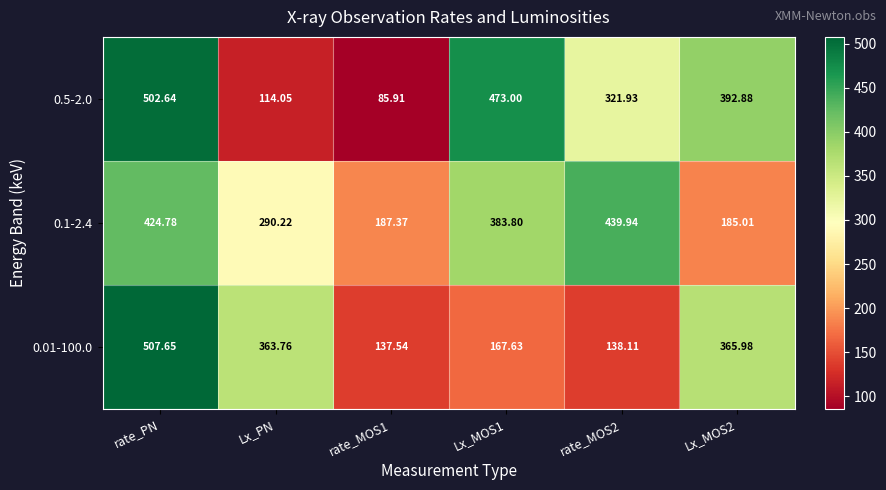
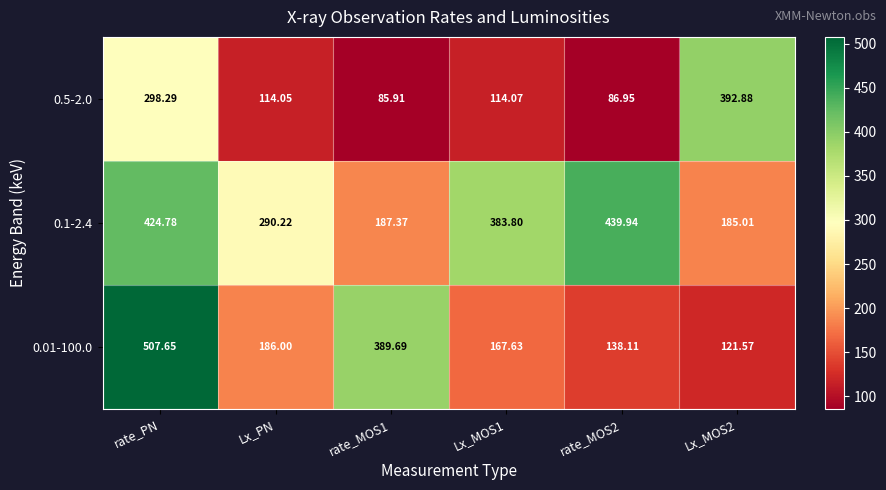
0.5-2.0, rate_PN: 502.64 -> 298.29
0.5-2.0, Lx_MOS1: 473.00 -> 114.07
0.5-2.0, rate_MOS2: 321.93 -> 86.95
0.01-100.0, Lx_PN: 363.76 -> 186.00
0.01-100.0, rate_MOS1: 137.54 -> 389.69
0.01-100.0, Lx_MOS2: 365.98 -> 121.57
